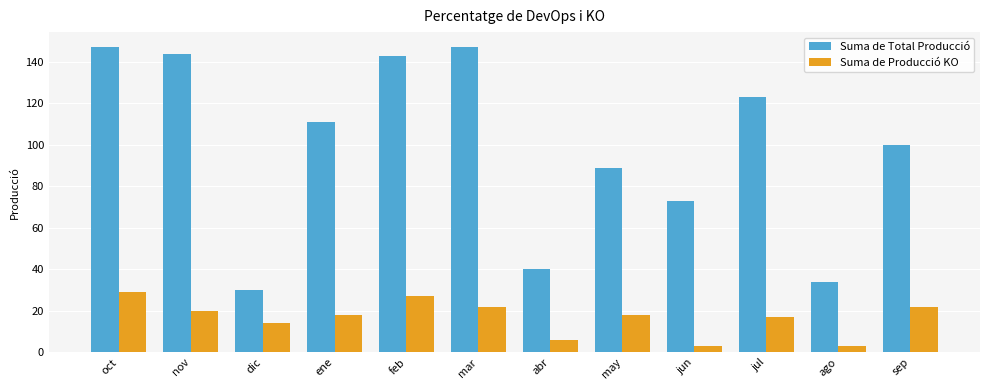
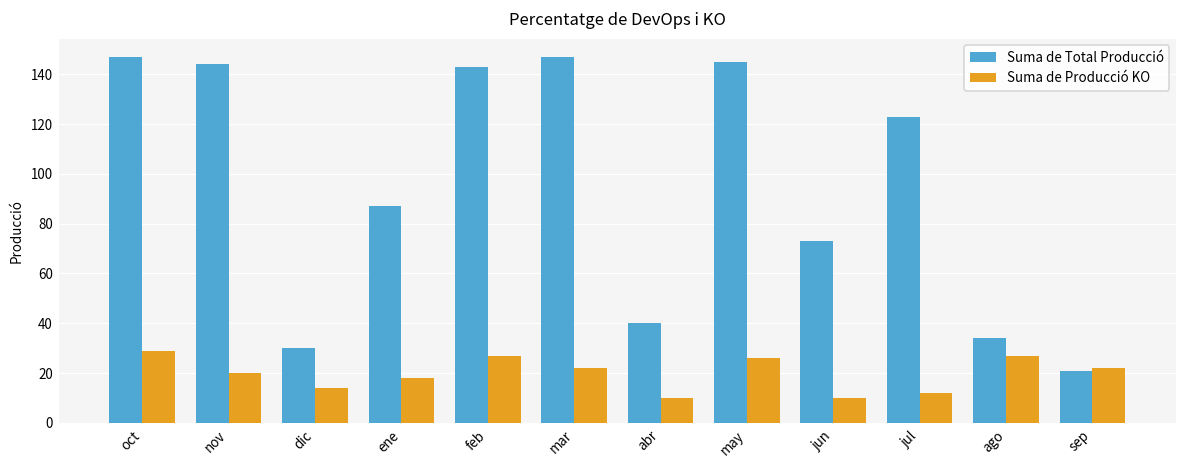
Suma de Total Producció, ene: 111 -> 87
Suma de Producció KO, abr: 6 -> 10
Suma de Total Producció, may: 89 -> 145
Suma de Producció KO, may: 18 -> 26
Suma de Producció KO, jun: 3 -> 10
Suma de Producció KO, jul: 17 -> 12
Suma de Producció KO, ago: 3 -> 27
Suma de Total Producció, sep: 100 -> 21
